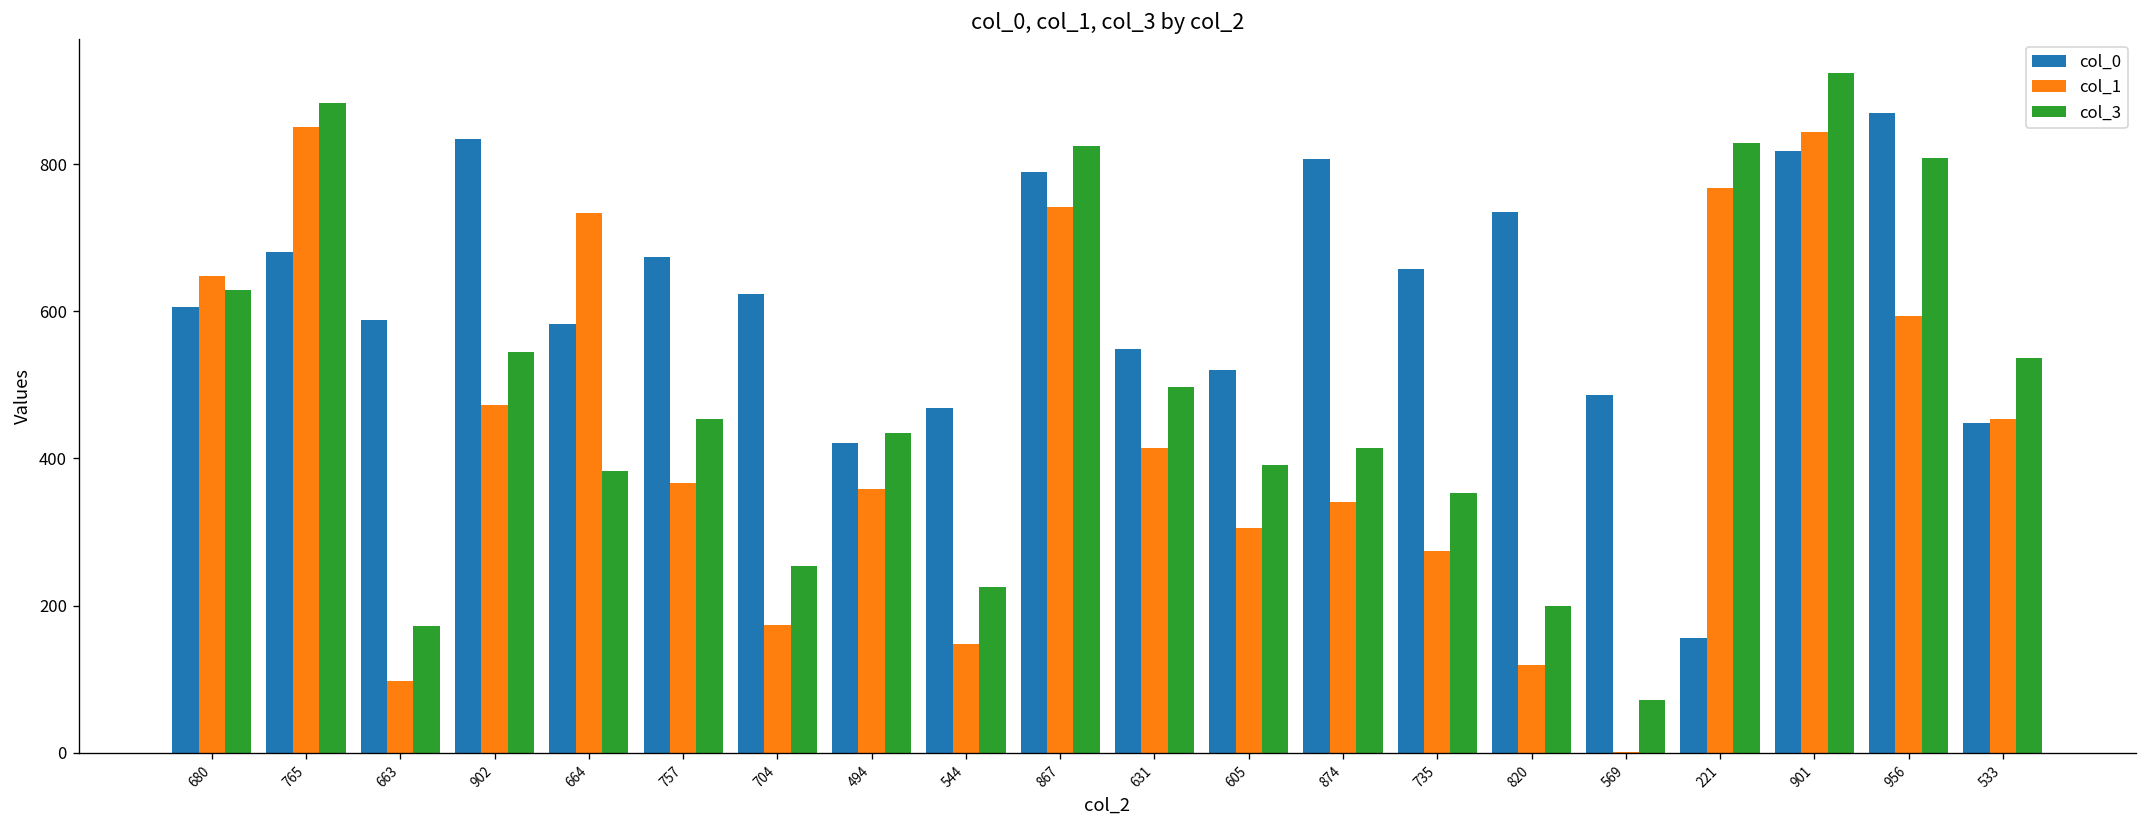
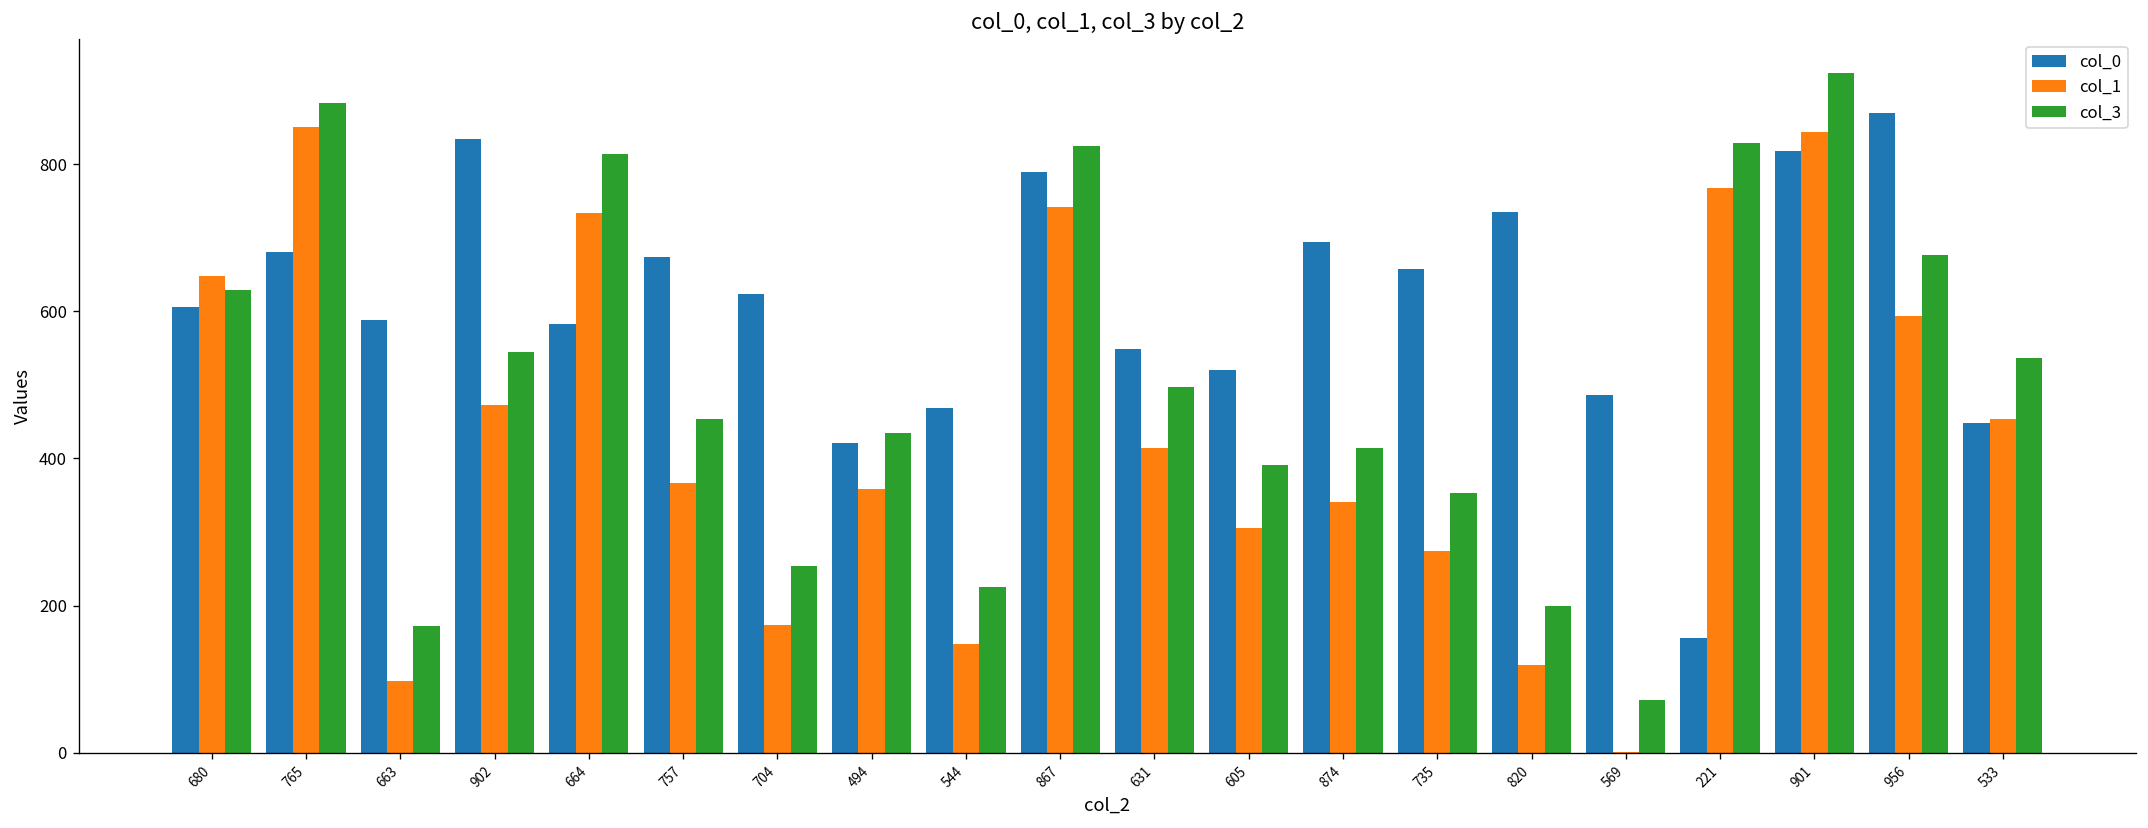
col_3, 664: 380 -> 810
col_0, 874: 810 -> 690
col_3, 956: 810 -> 680
